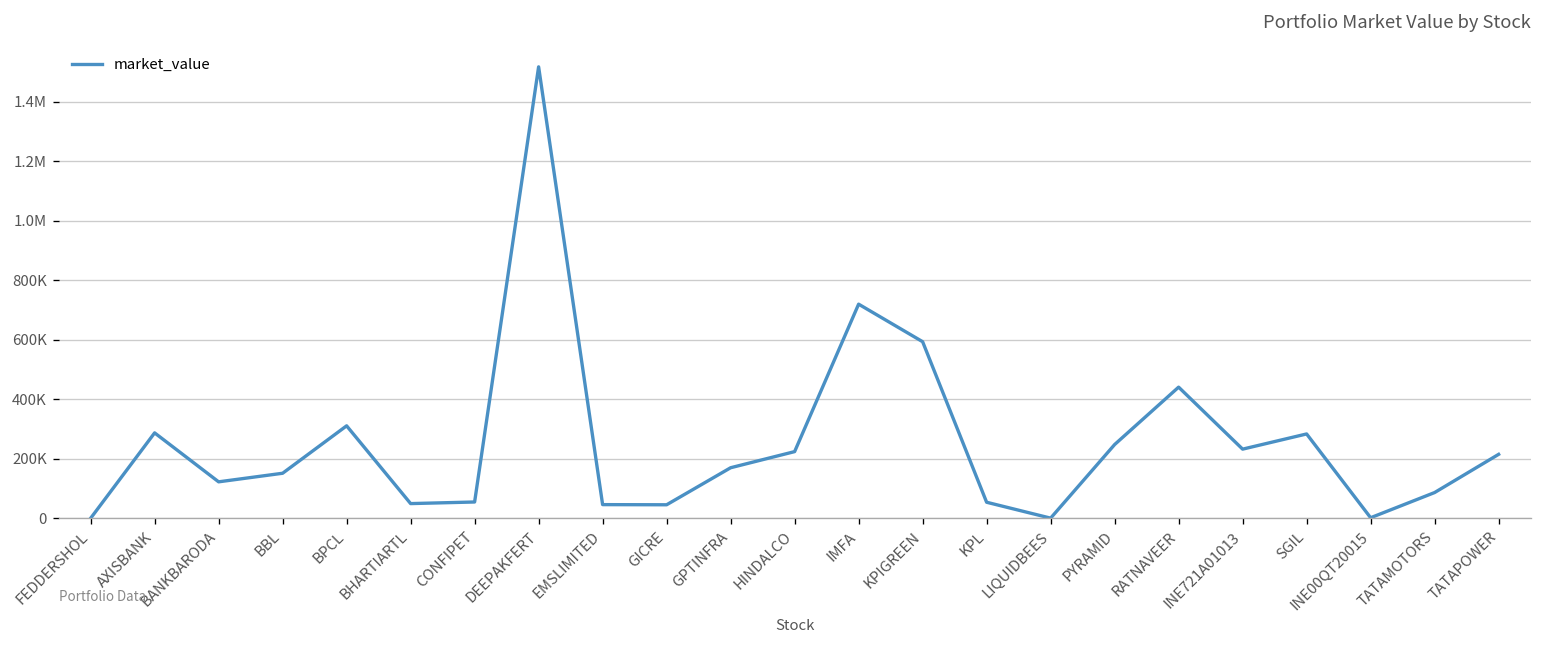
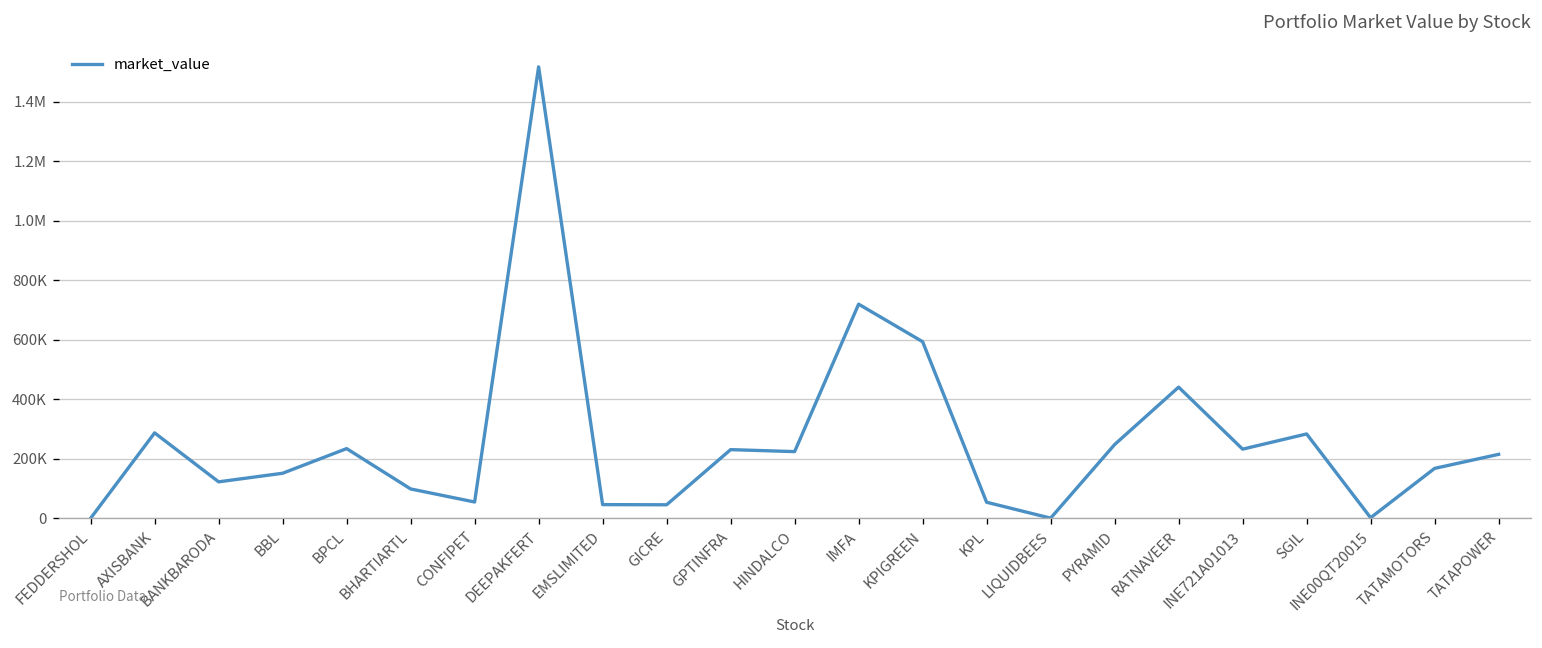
BPCL: 310000 -> 230000
BHARTIARTL: 50000 -> 100000
GPTINFRA: 170000 -> 230000
TATAMOTORS: 90000 -> 170000
